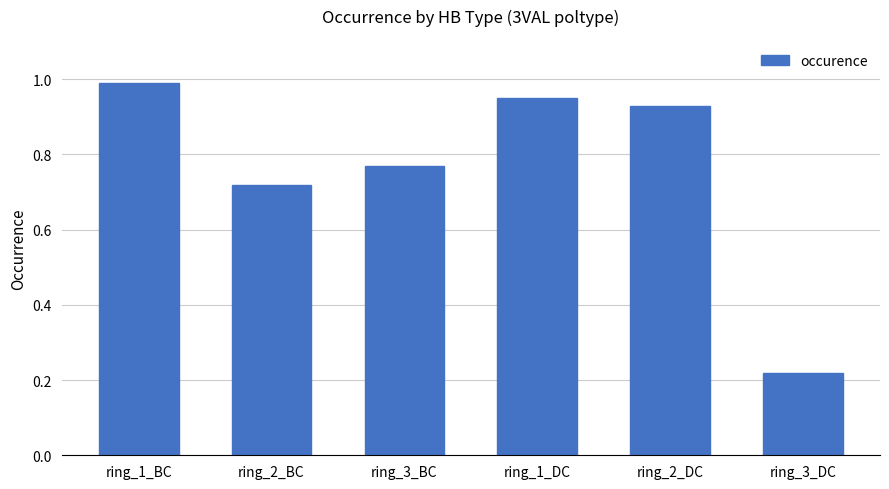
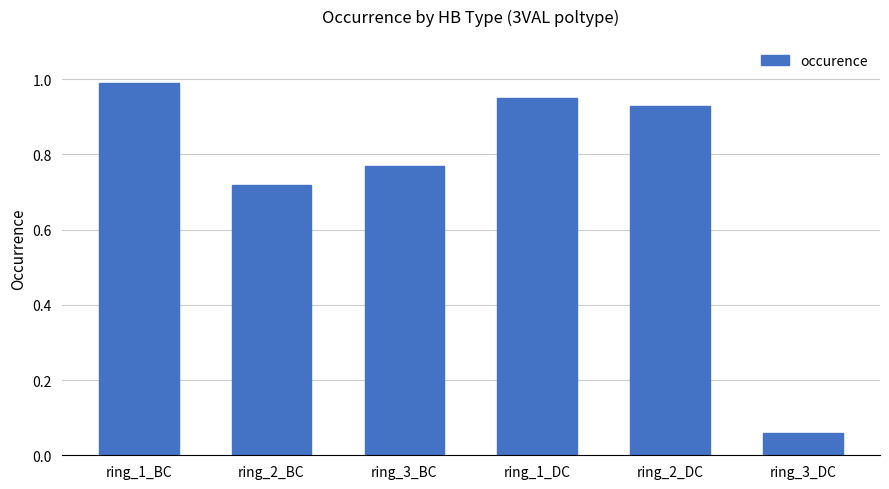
ring_3_DC: 0.22 -> 0.06
